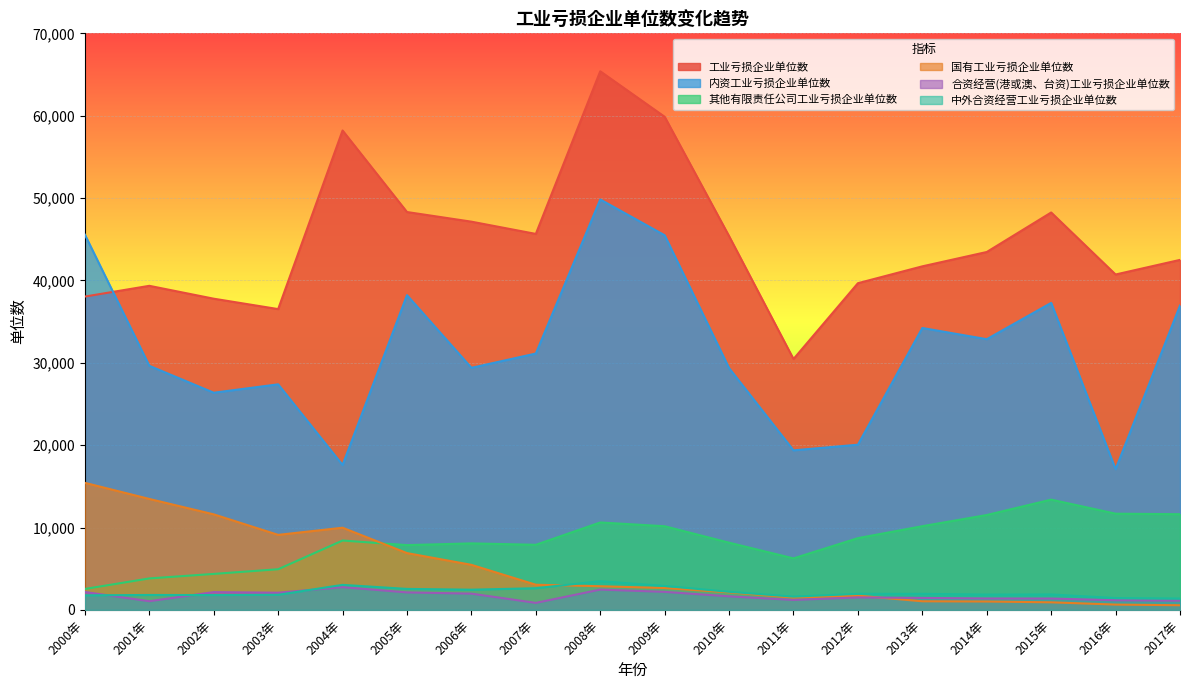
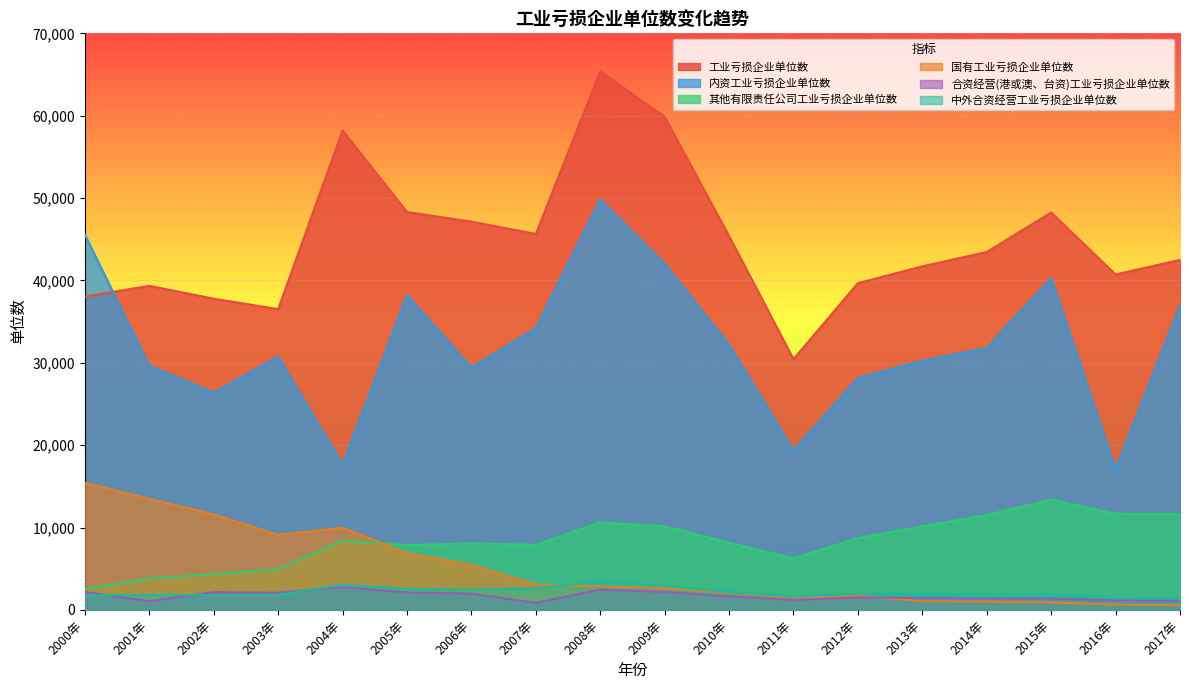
内资工业亏损企业单位数, 2003年: 27,000 -> 31,000
内资工业亏损企业单位数, 2007年: 31,000 -> 34,000
内资工业亏损企业单位数, 2009年: 45,000 -> 42,000
内资工业亏损企业单位数, 2010年: 29,000 -> 32,000
内资工业亏损企业单位数, 2012年: 20,000 -> 28,000
内资工业亏损企业单位数, 2013年: 34,000 -> 30,000
内资工业亏损企业单位数, 2014年: 33,000 -> 32,000
内资工业亏损企业单位数, 2015年: 37,000 -> 40,000
